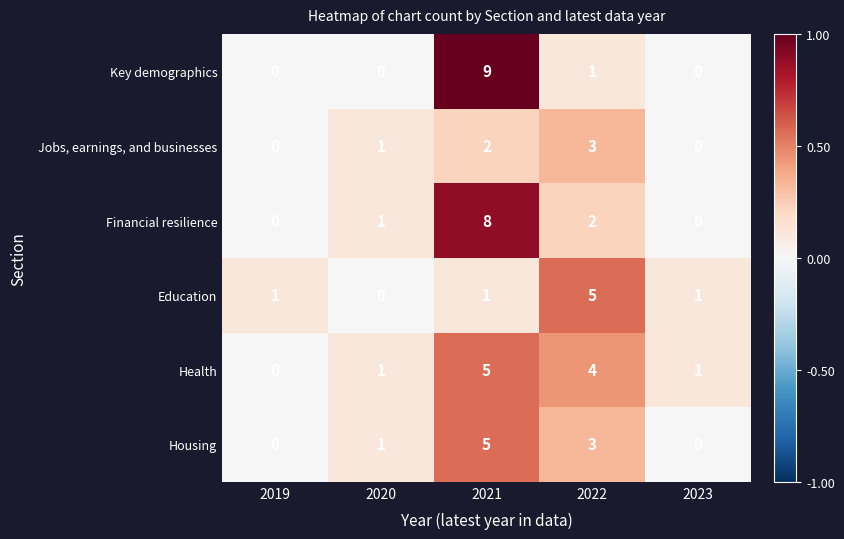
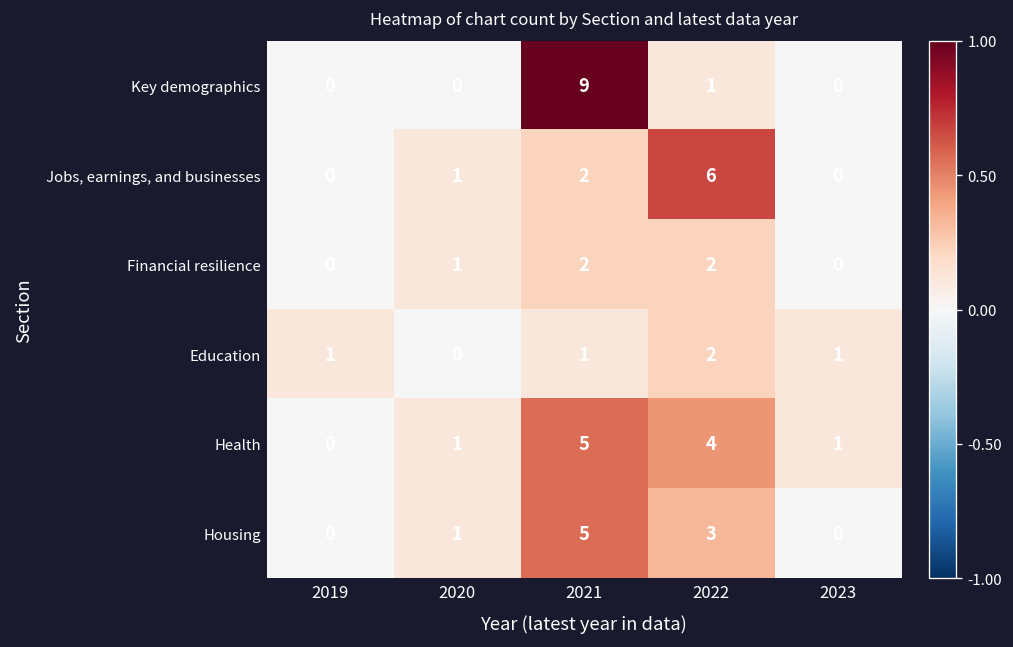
Jobs, earnings, and businesses, 2022: 3 -> 6
Financial resilience, 2021: 8 -> 2
Education, 2022: 5 -> 2
